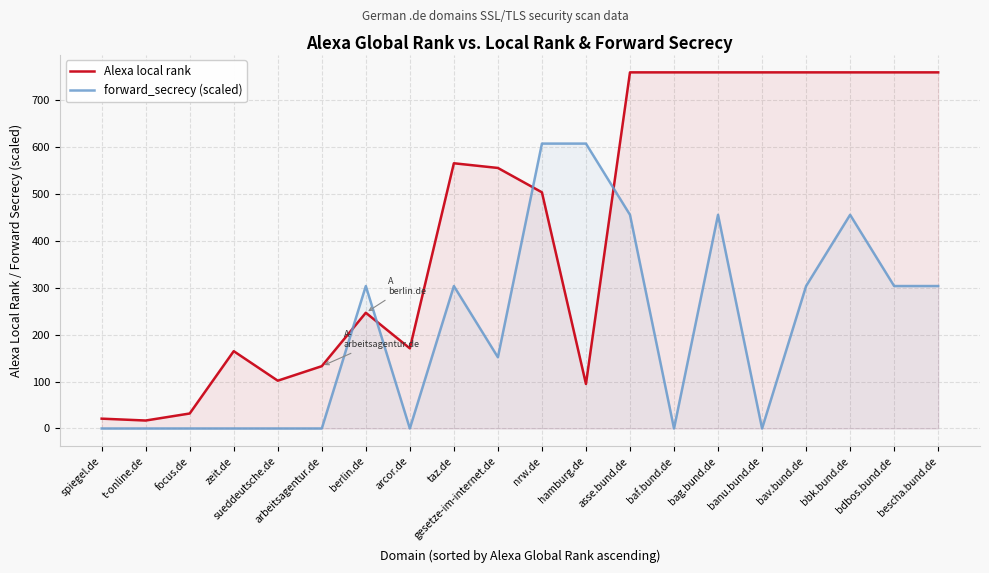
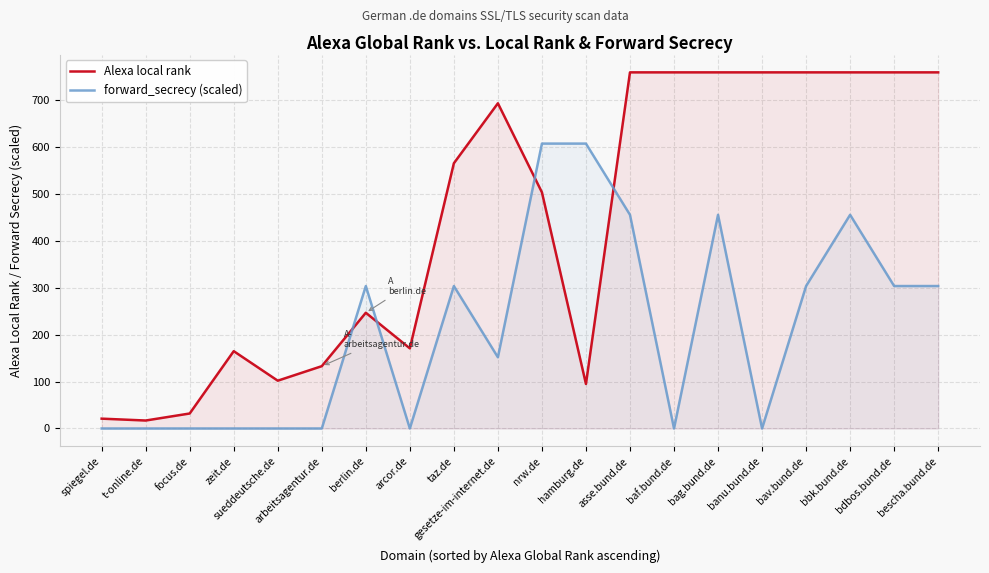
Alexa local rank, gesetze-im-internet.de: 560 -> 690
